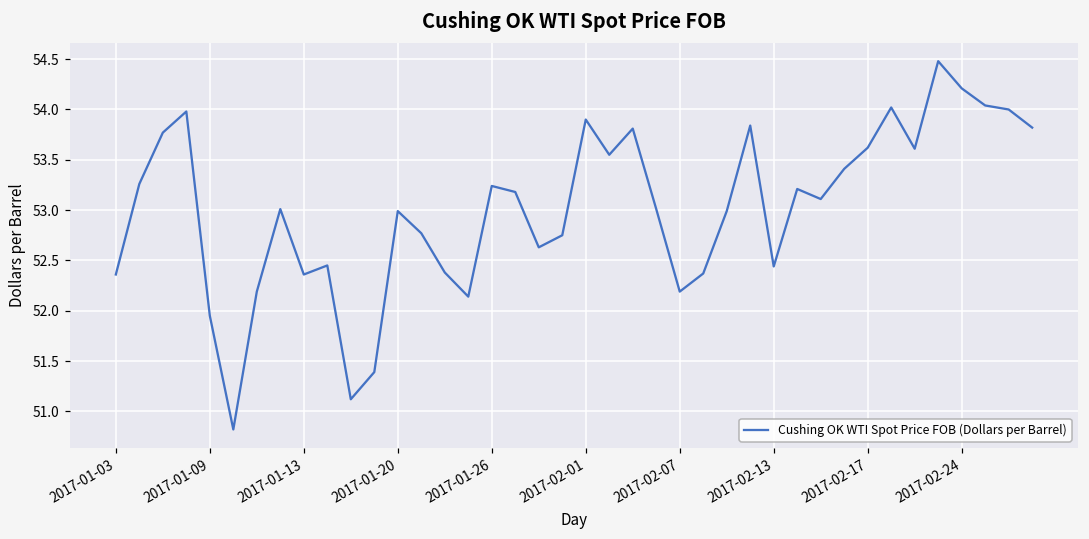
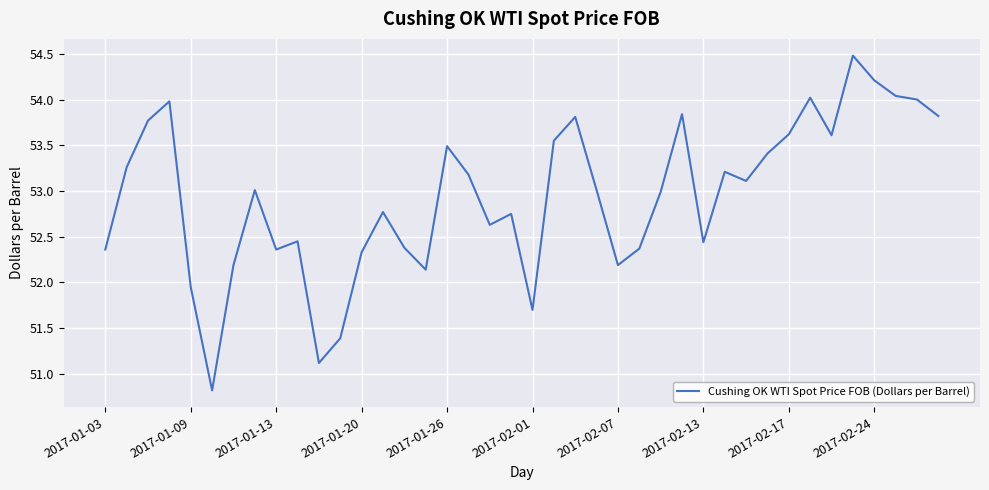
2017-01-20: 53.0 -> 52.3
2017-01-26: 53.2 -> 53.5
2017-02-01: 53.9 -> 51.7
